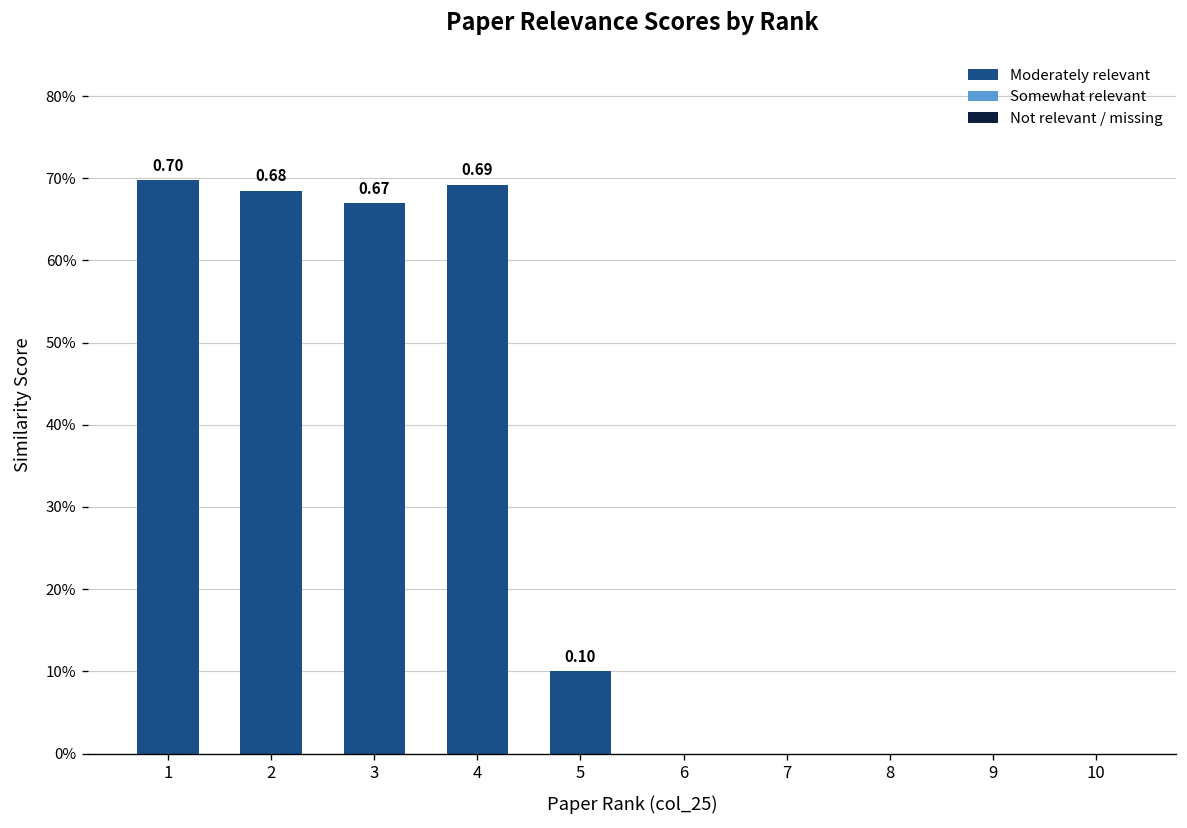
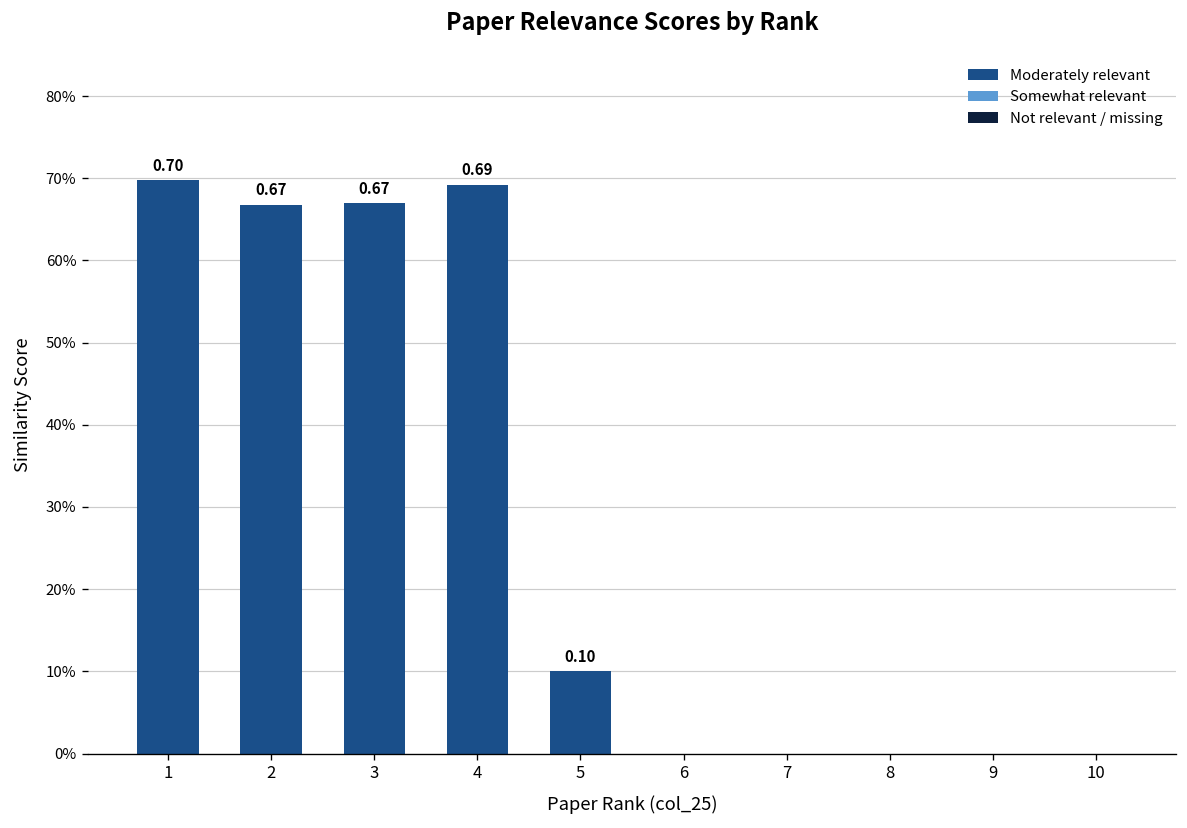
2: 0.68 -> 0.67
